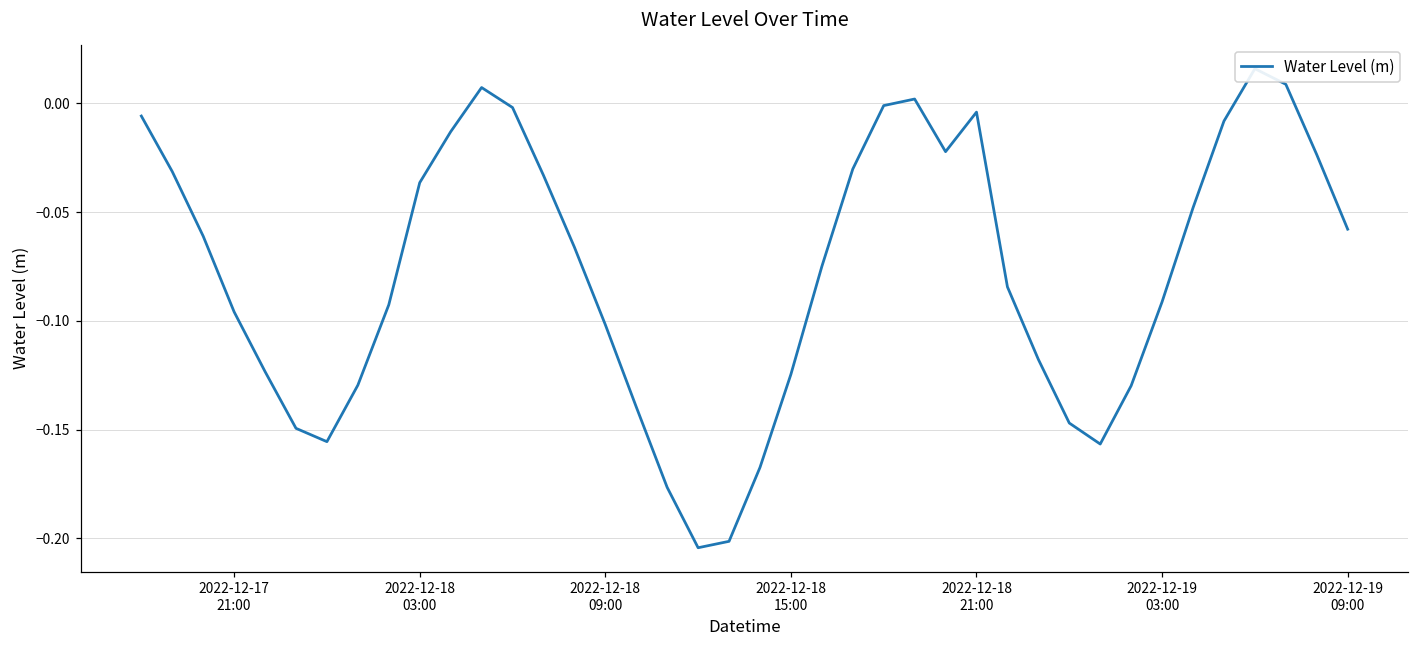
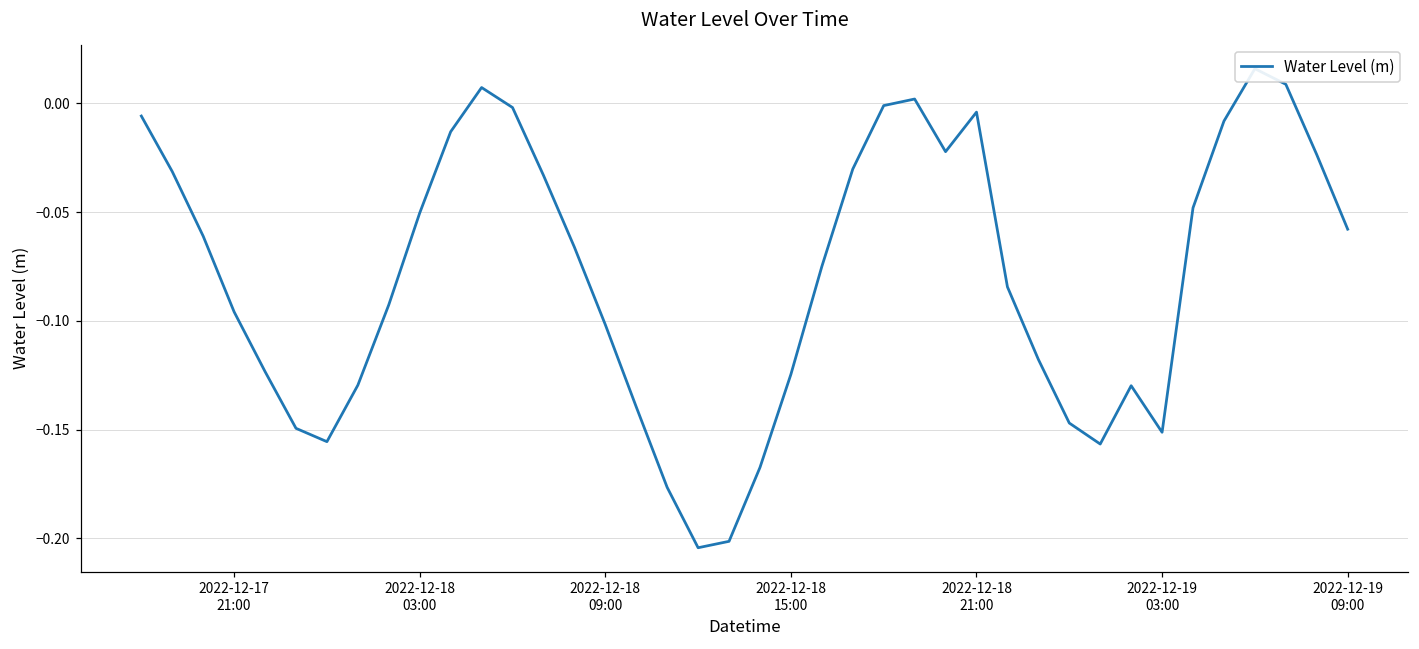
2022-12-18 03:00: -0.036 -> -0.050
2022-12-19 03:00: -0.091 -> -0.151
